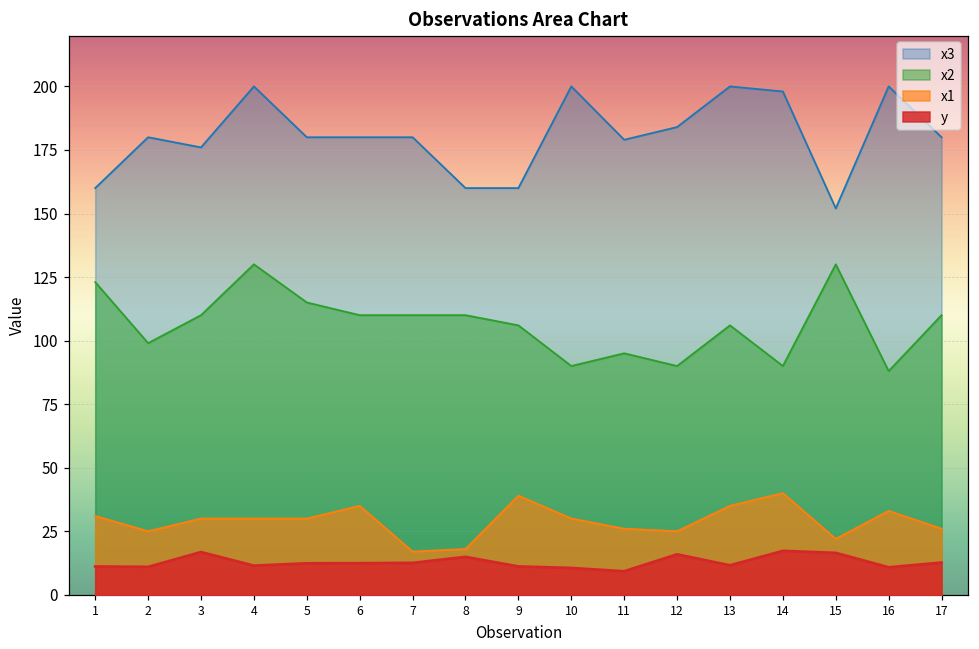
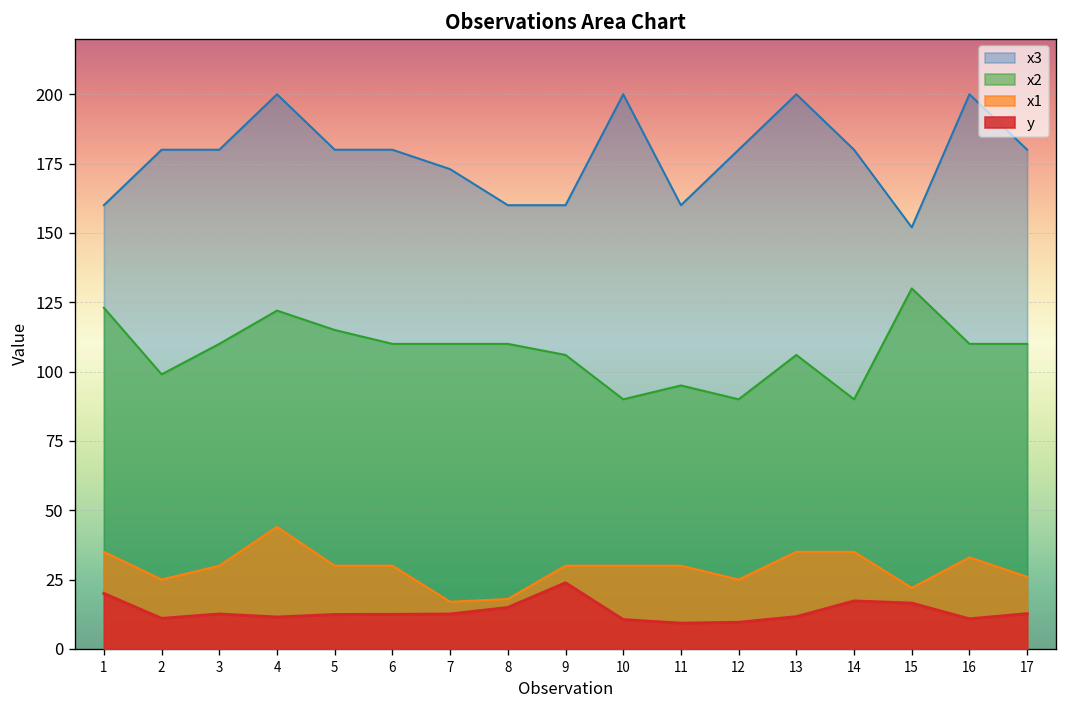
x1, 1: 31 -> 35
y, 1: 11 -> 20
x3, 3: 176 -> 180
y, 3: 17 -> 13
x2, 4: 130 -> 122
x1, 4: 30 -> 44
x1, 6: 35 -> 30
x3, 7: 180 -> 173
x1, 9: 39 -> 30
y, 9: 11 -> 24
x3, 11: 179 -> 160
x1, 11: 26 -> 30
x3, 12: 184 -> 180
y, 12: 16 -> 10
x3, 14: 198 -> 180
x1, 14: 40 -> 35
x2, 16: 88 -> 110
